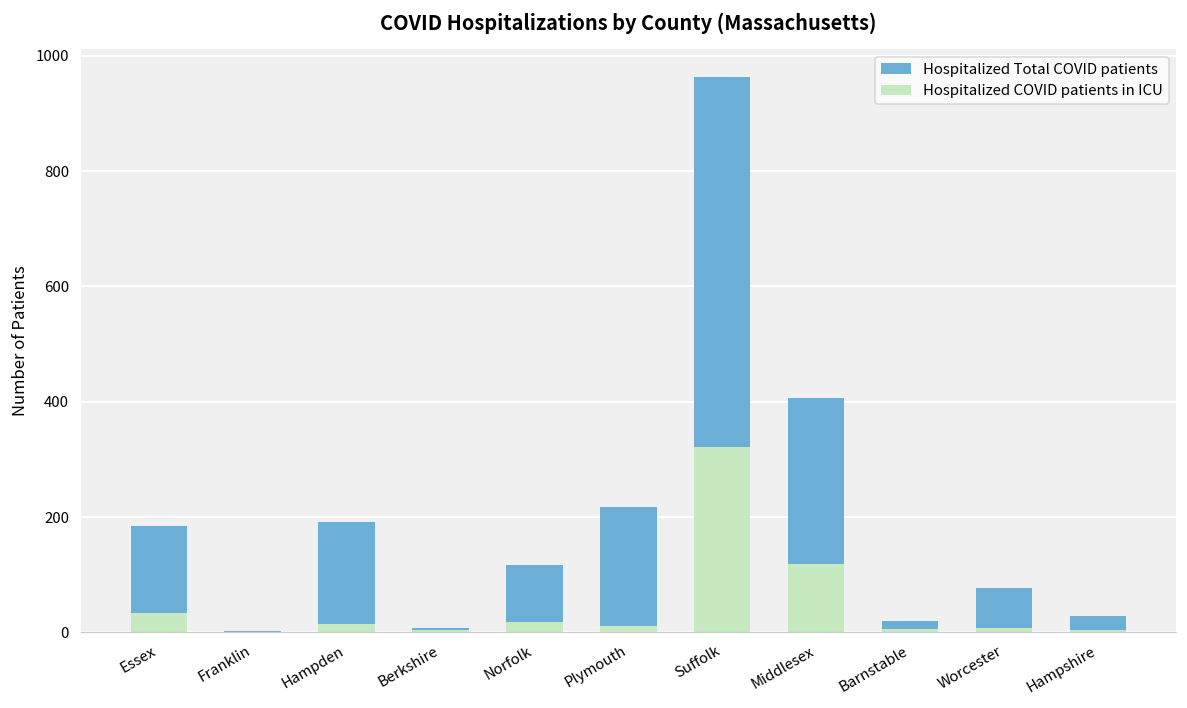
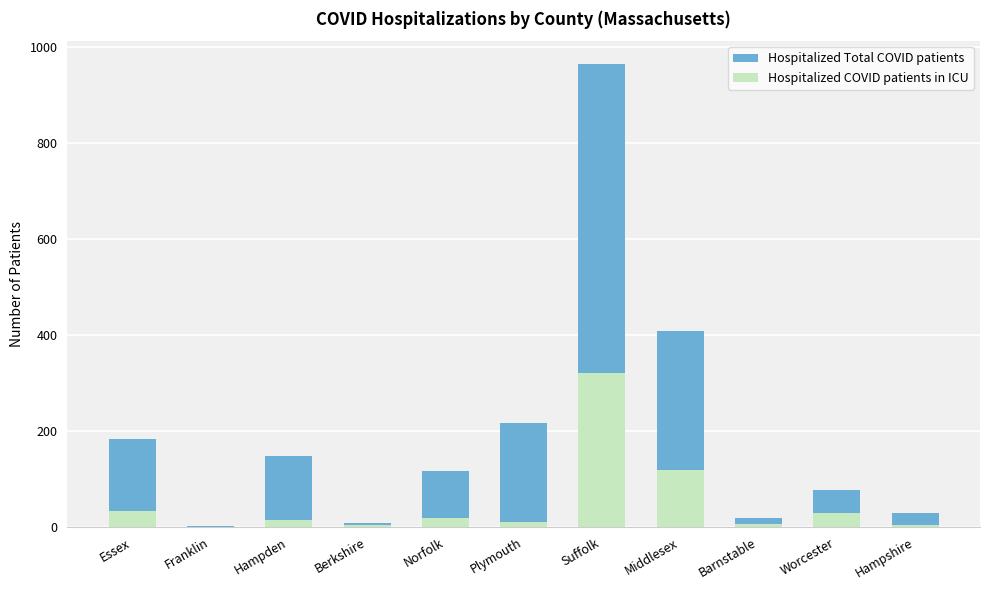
Hospitalized Total COVID patients, Hampden: 190 -> 150
Hospitalized COVID patients in ICU, Worcester: 10 -> 30
